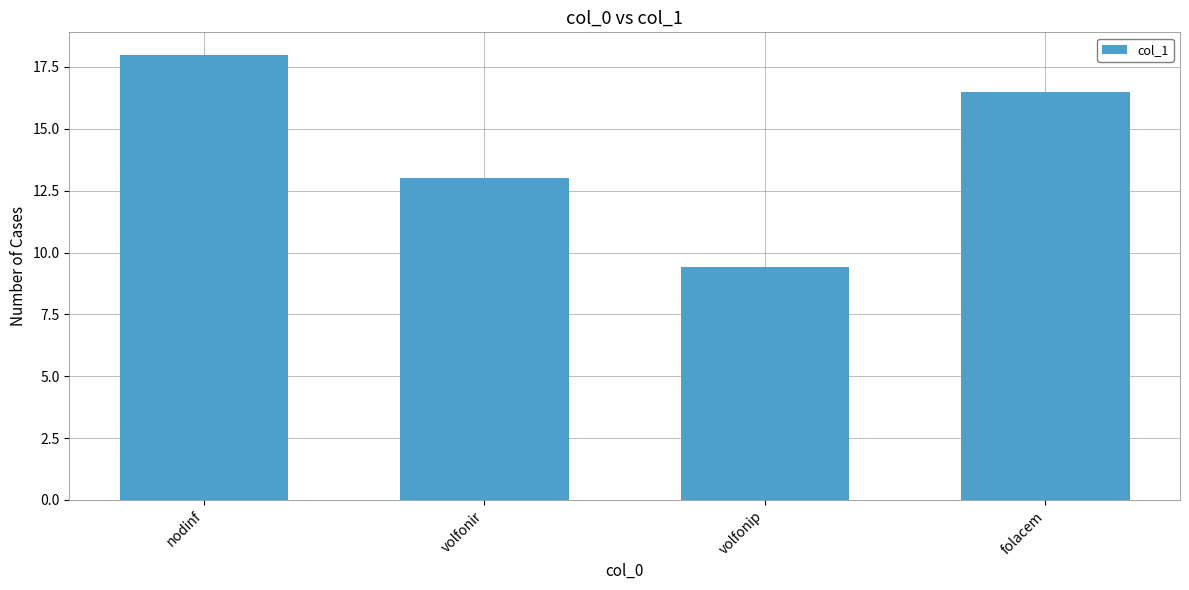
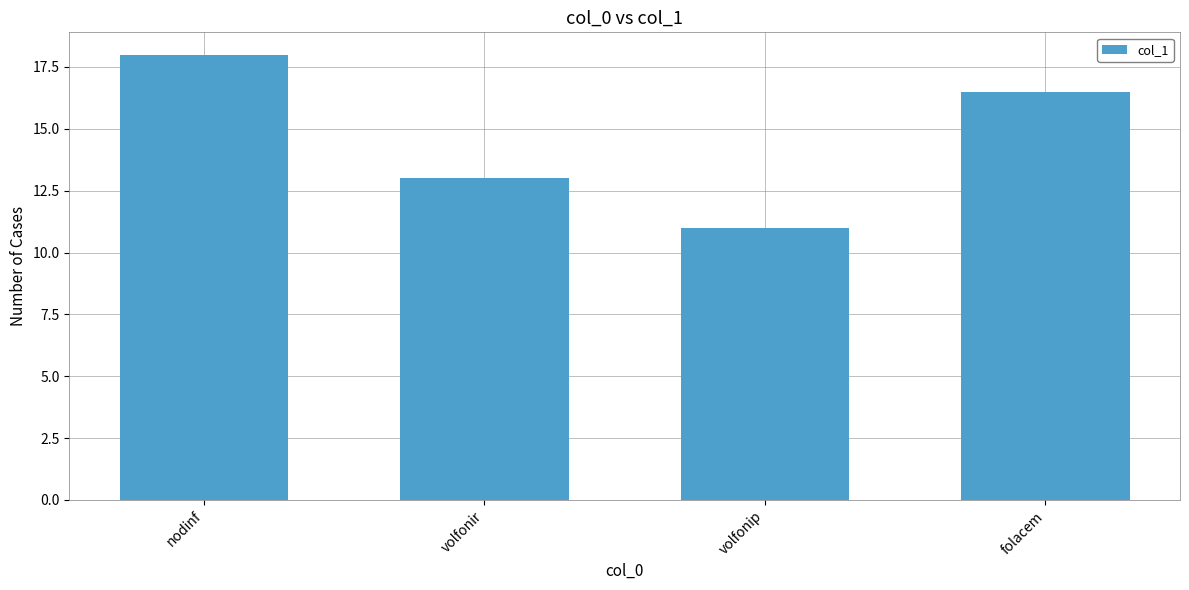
volfonip: 9.4 -> 11.0
